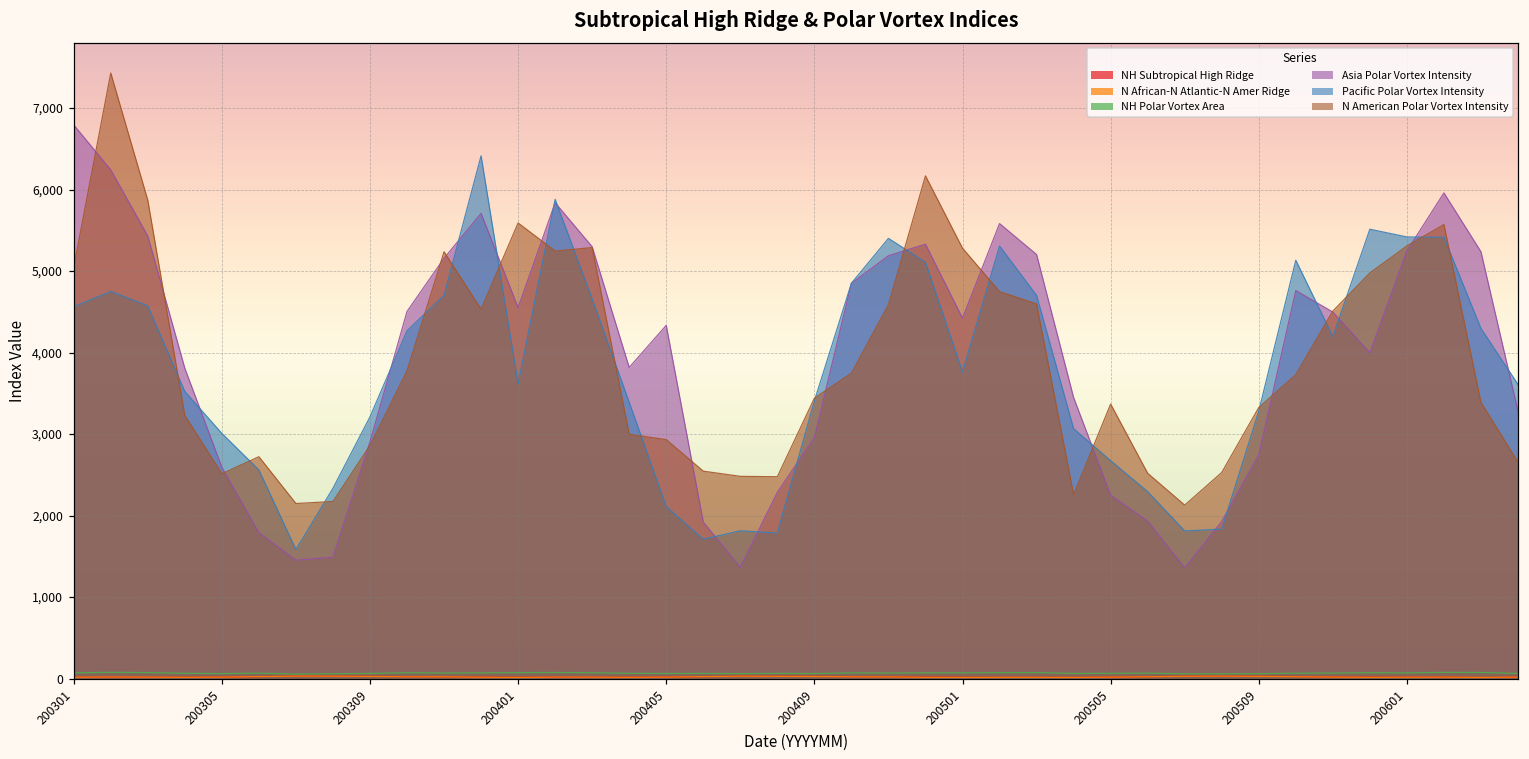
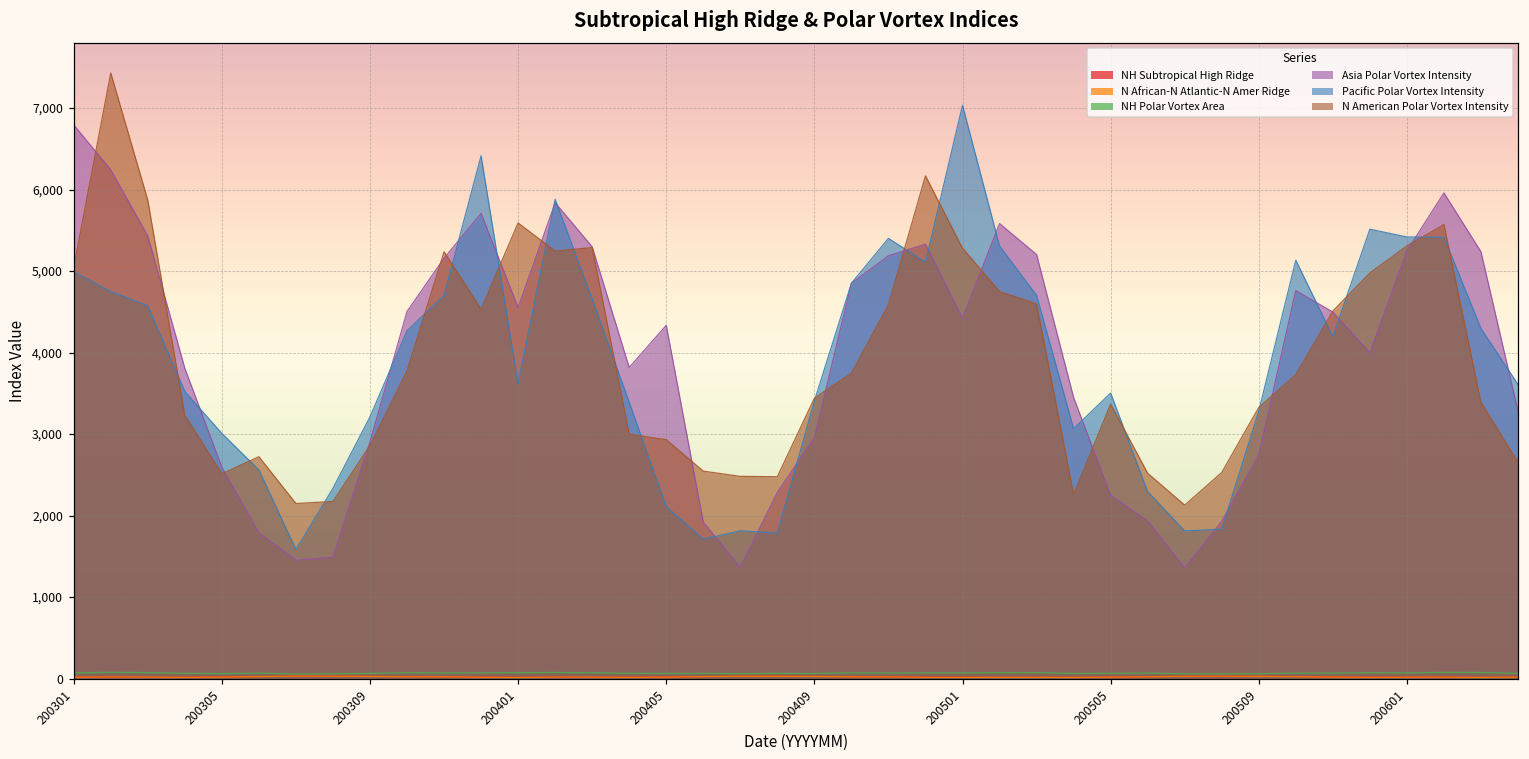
Pacific Polar Vortex Intensity, 200301: 4,600 -> 5,000
Pacific Polar Vortex Intensity, 200501: 3,800 -> 7,000
Pacific Polar Vortex Intensity, 200505: 2,700 -> 3,500
